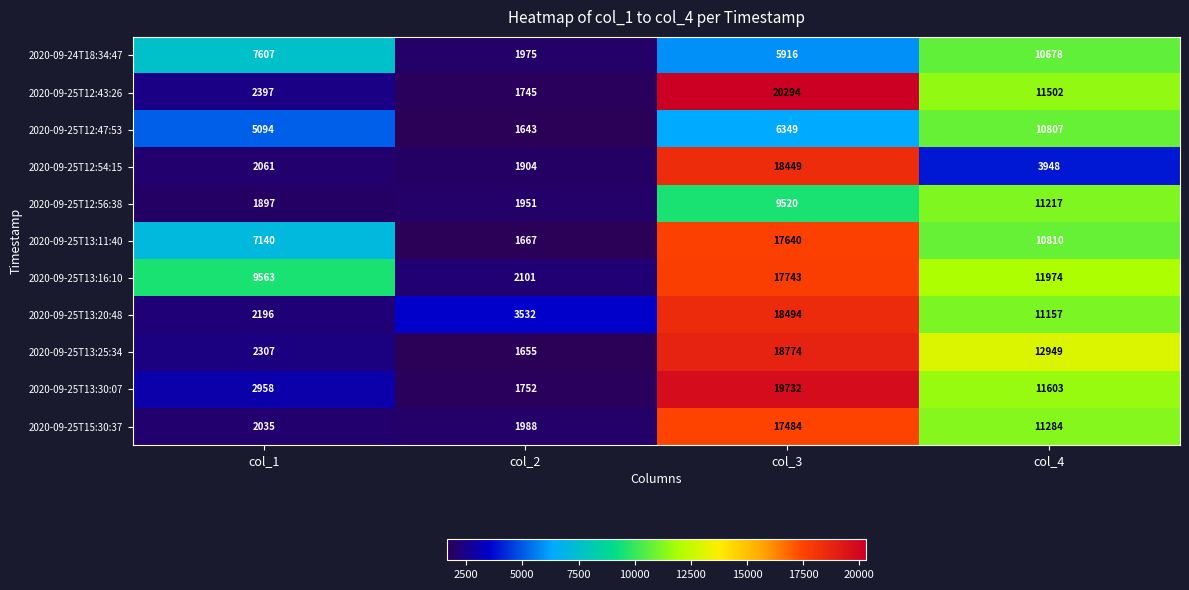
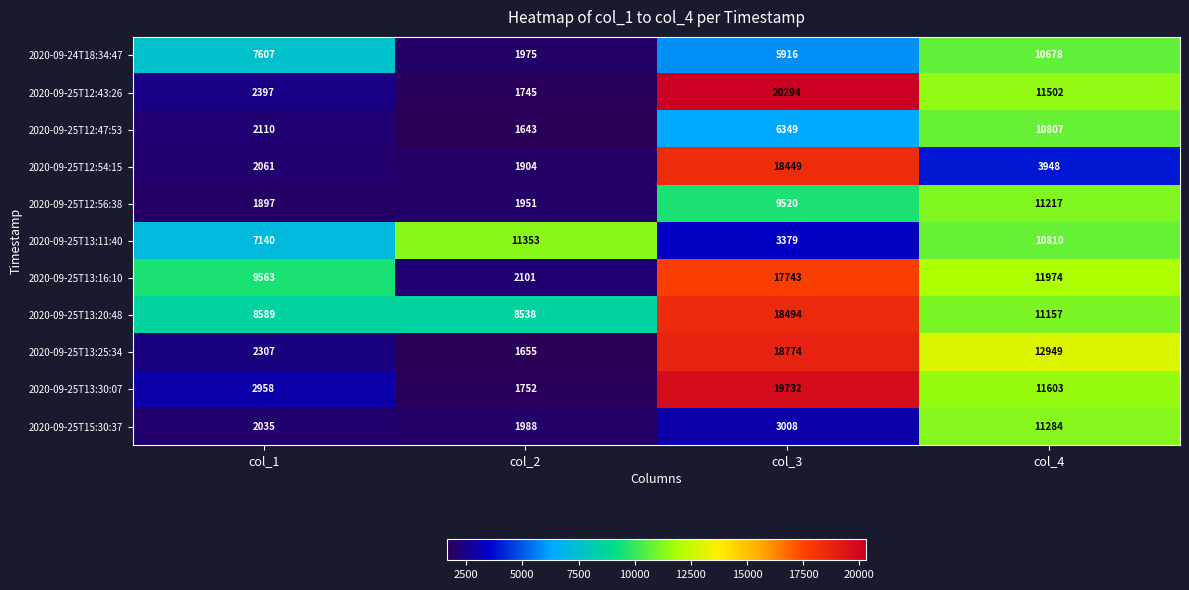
2020-09-25T12:47:53, col_1: 5094 -> 2110
2020-09-25T13:11:40, col_2: 1667 -> 11353
2020-09-25T13:11:40, col_3: 17640 -> 3379
2020-09-25T13:20:48, col_1: 2196 -> 8589
2020-09-25T13:20:48, col_2: 3532 -> 8538
2020-09-25T15:30:37, col_3: 17484 -> 3008
